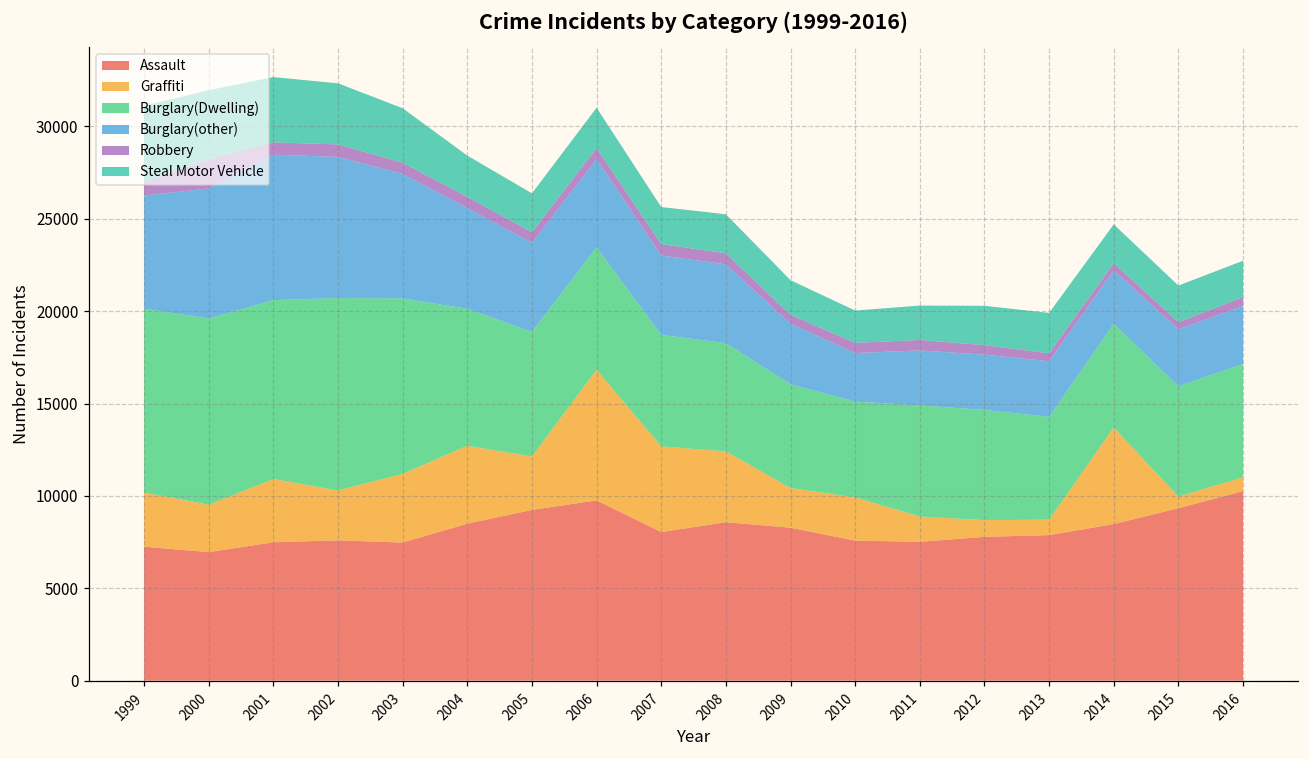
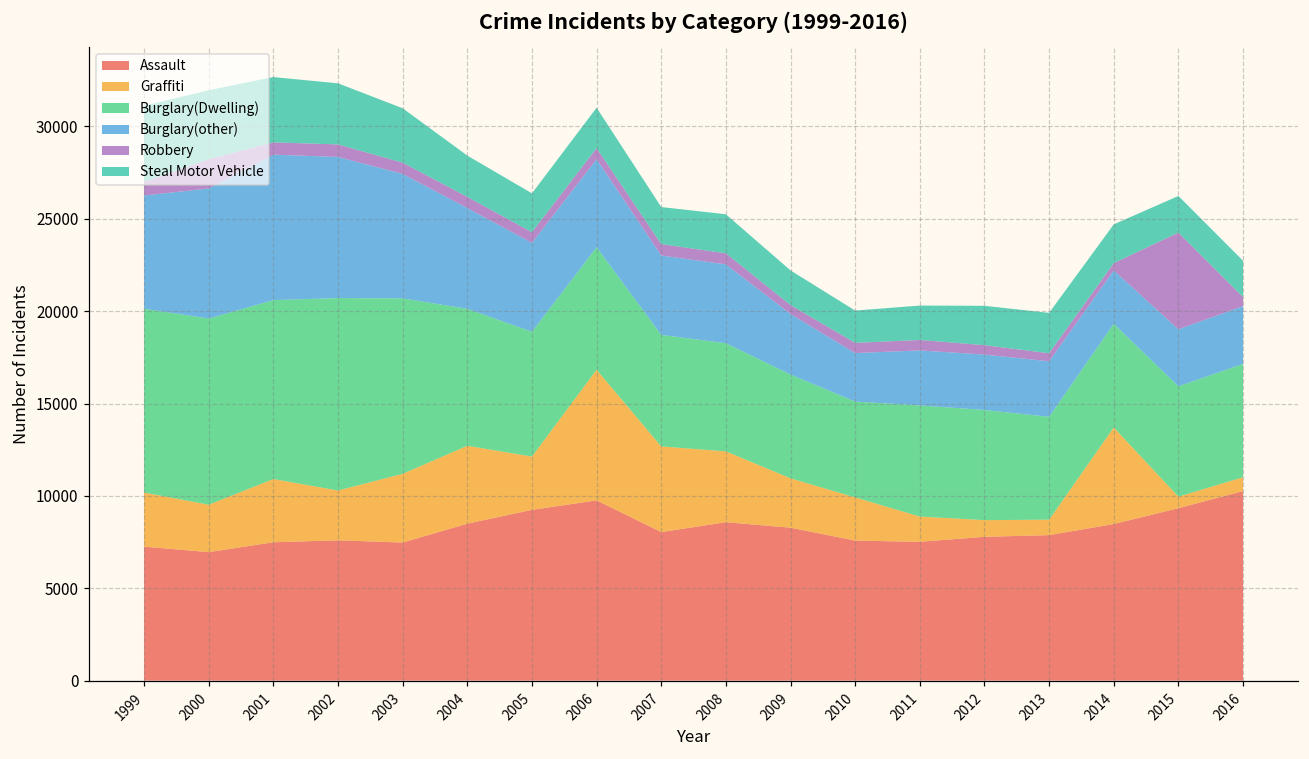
Graffiti, 2009: 2100 -> 2700
Robbery, 2015: 400 -> 5200
